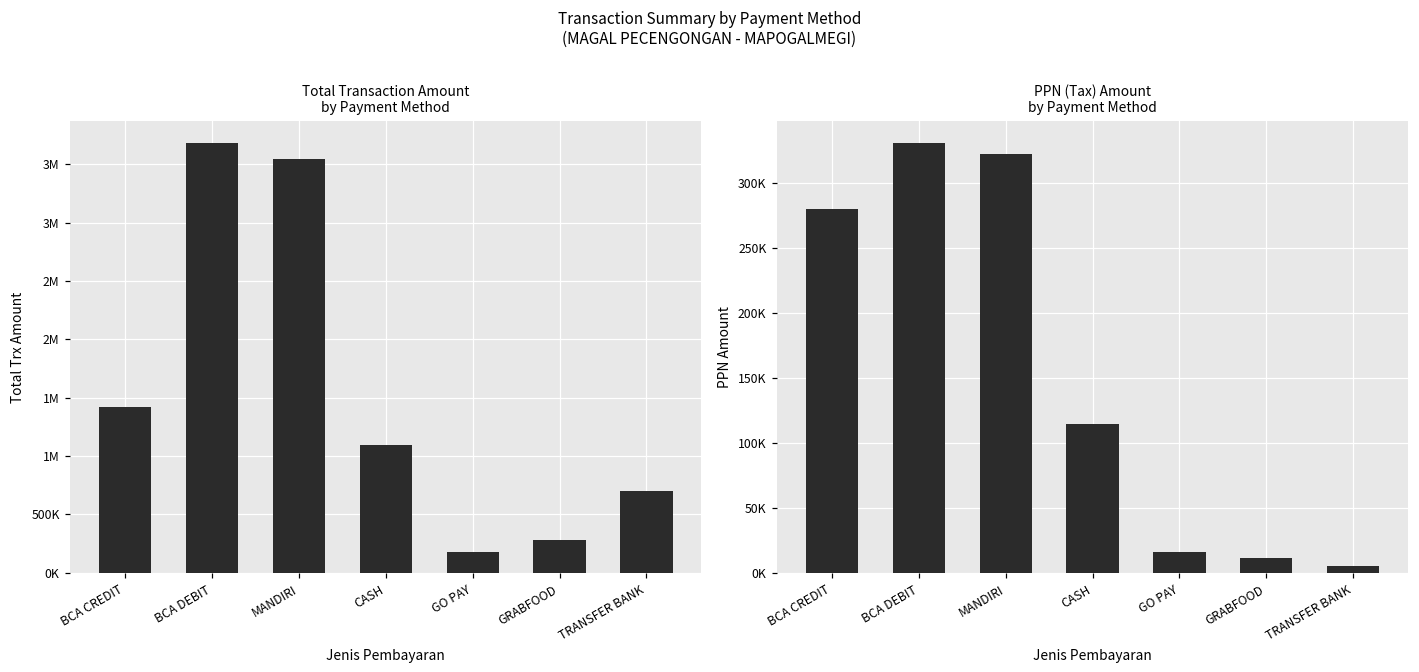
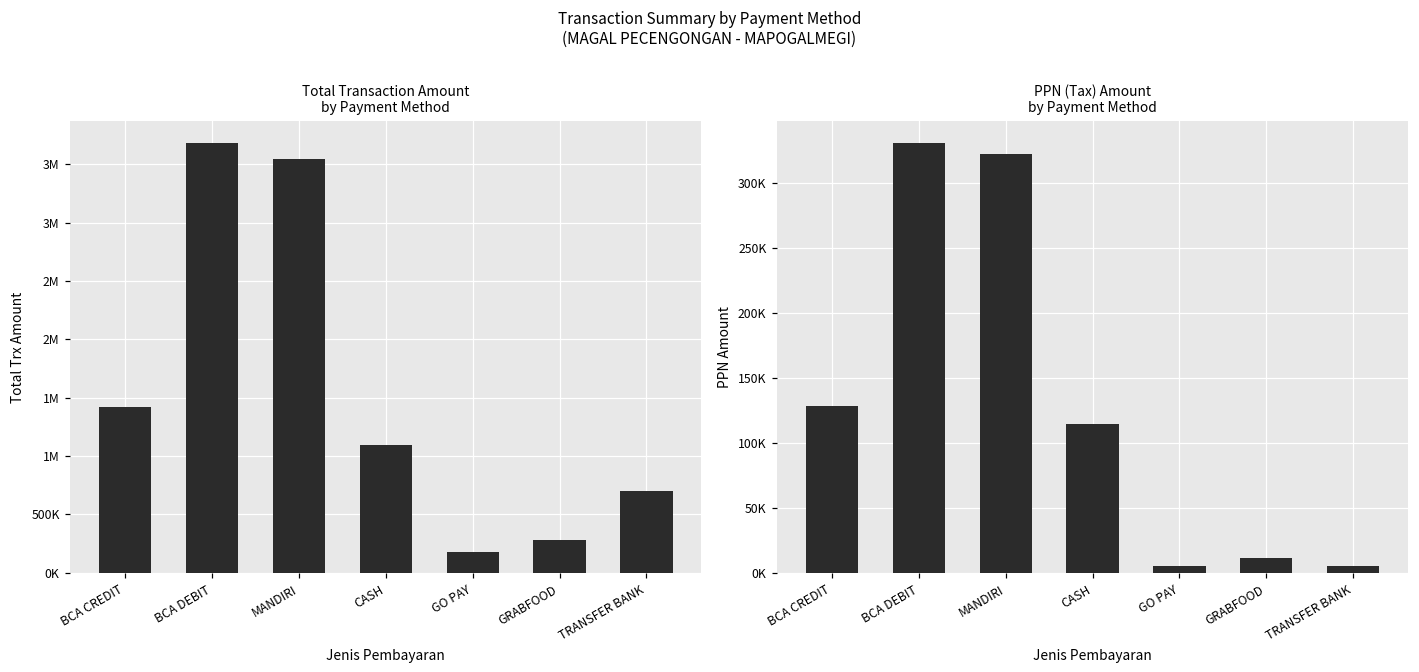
PPN (Tax) Amount by Payment Method, BCA CREDIT: 280000 -> 128000
PPN (Tax) Amount by Payment Method, GO PAY: 16000 -> 5000
